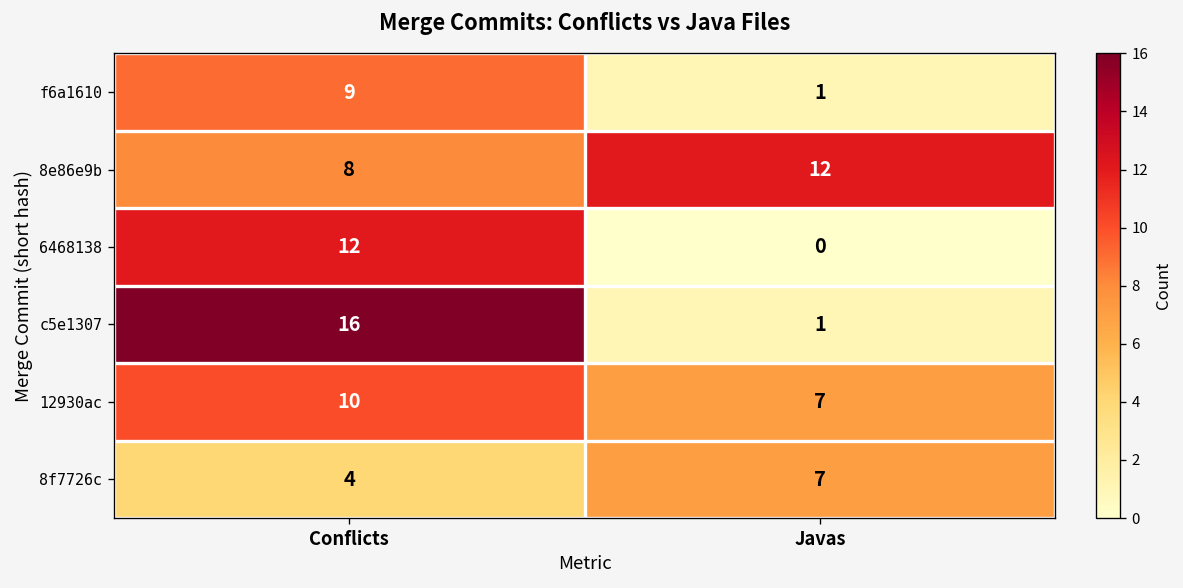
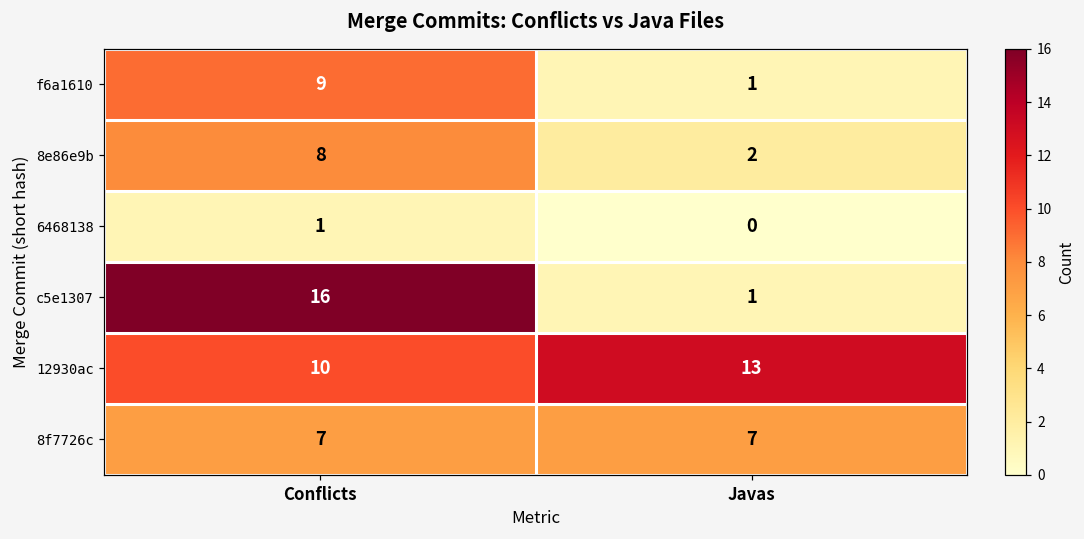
8e86e9b, Javas: 12 -> 2
6468138, Conflicts: 12 -> 1
12930ac, Javas: 7 -> 13
8f7726c, Conflicts: 4 -> 7
